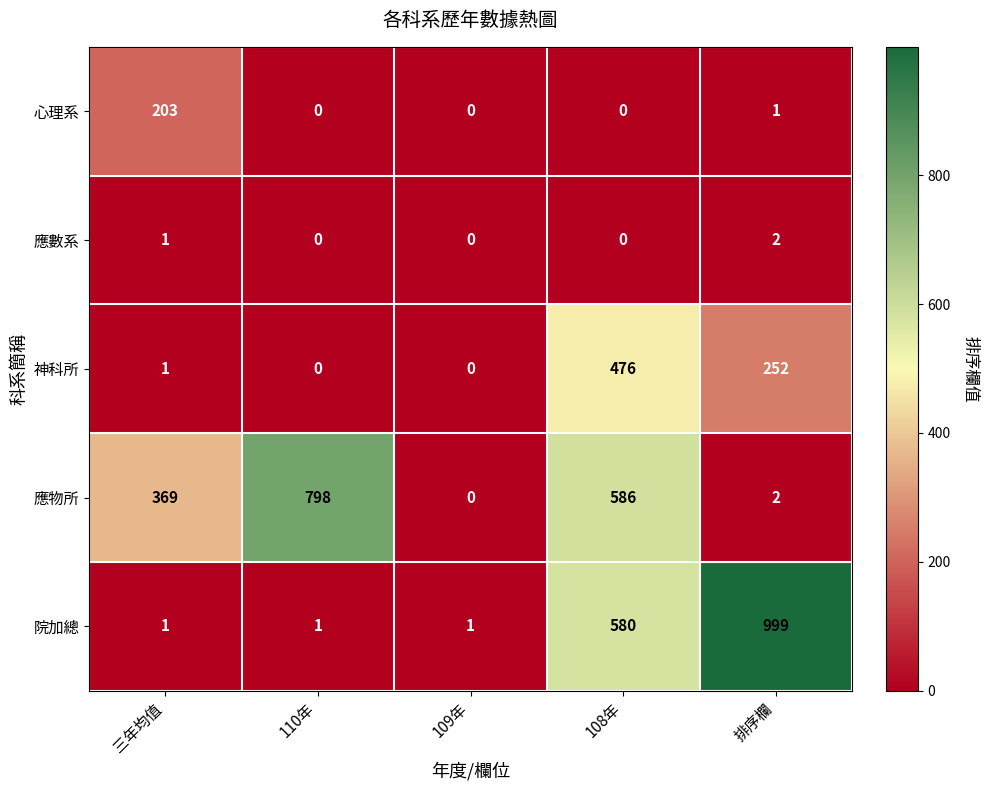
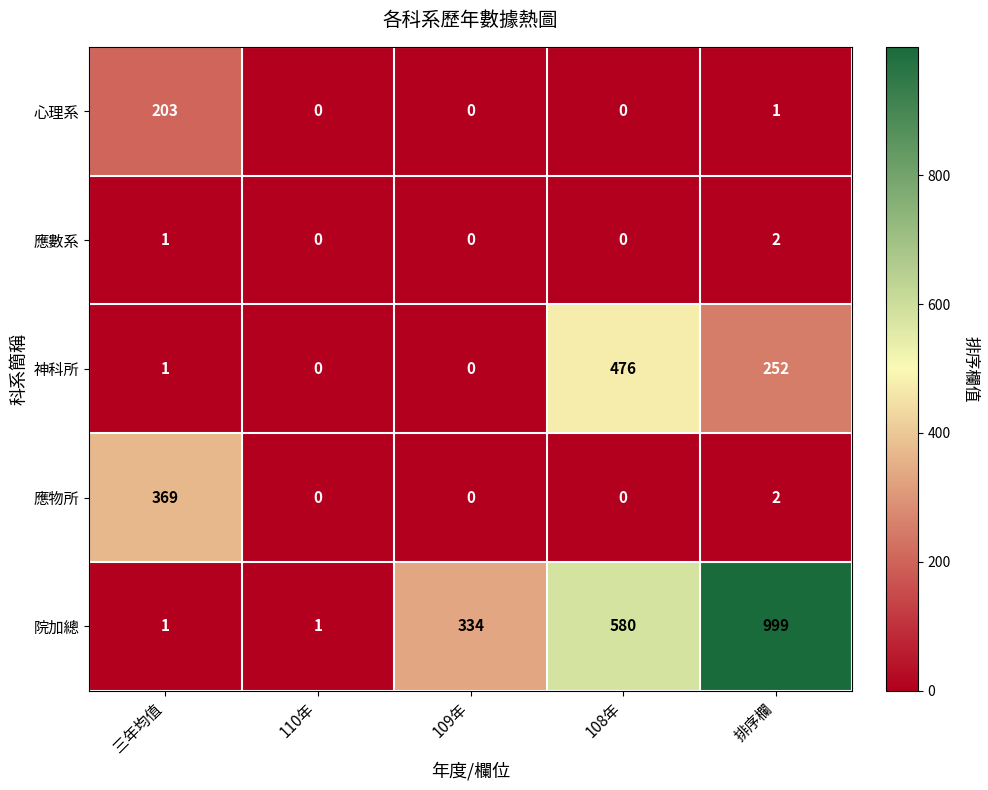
應物所, 110年: 798 -> 0
應物所, 108年: 586 -> 0
院加總, 109年: 1 -> 334
